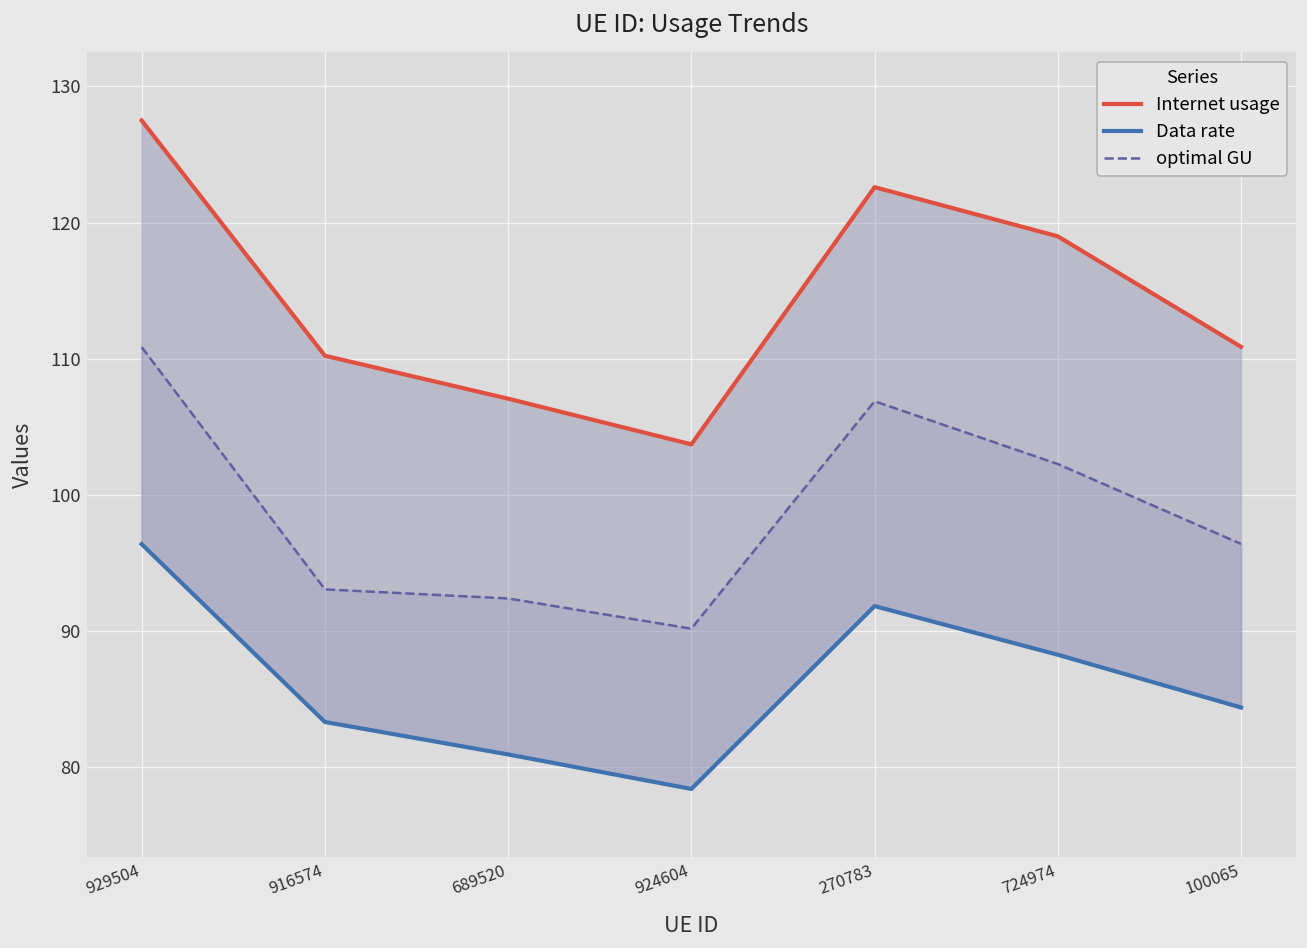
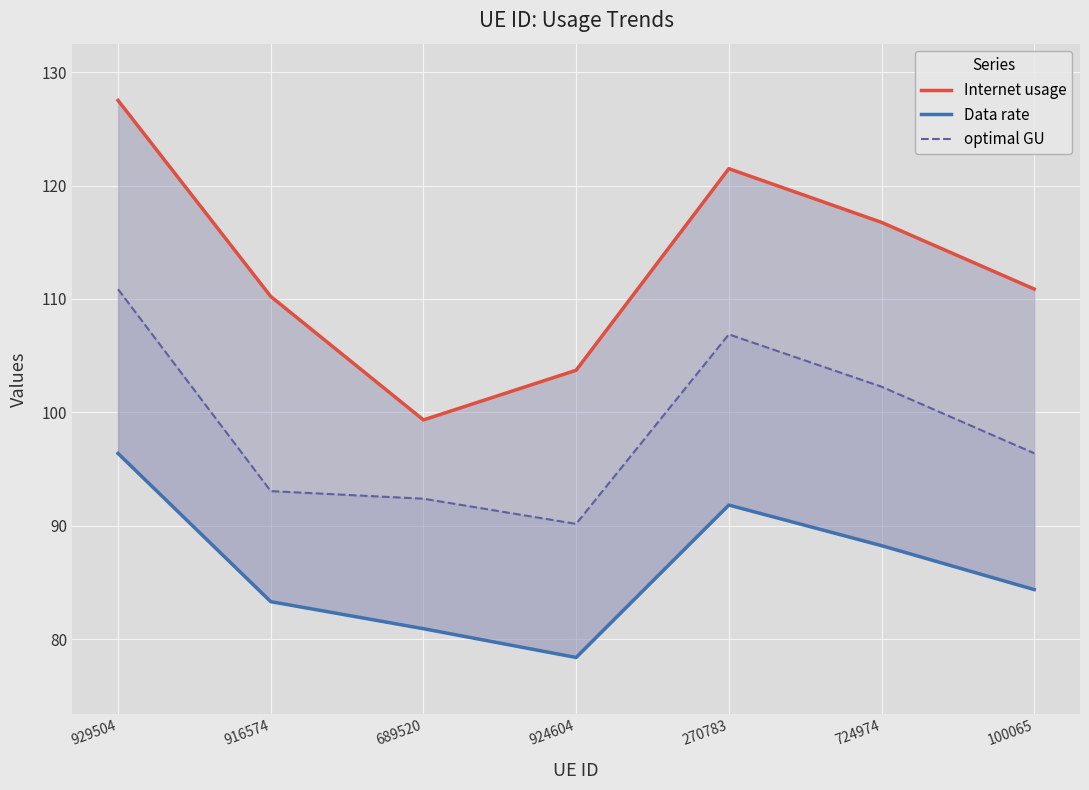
Internet usage, 689520: 107.1 -> 99.3
Internet usage, 270783: 122.6 -> 121.5
Internet usage, 724974: 119.0 -> 116.8
